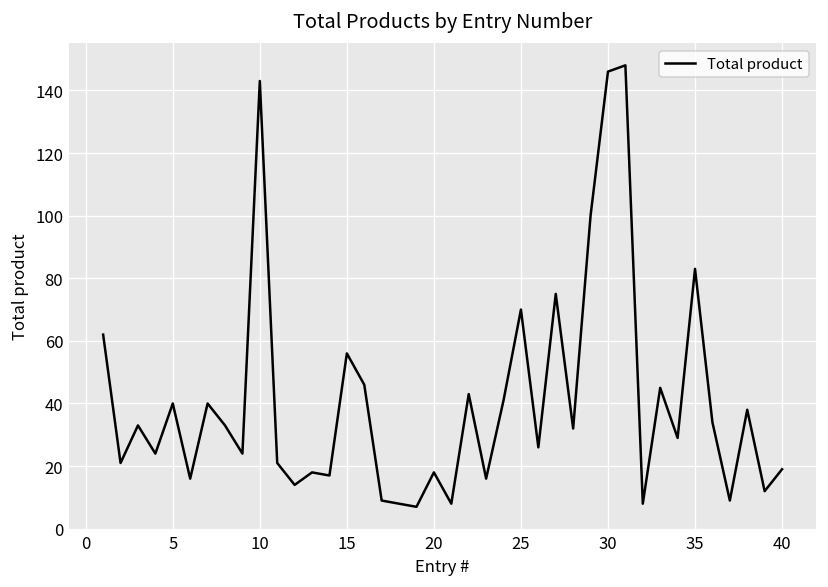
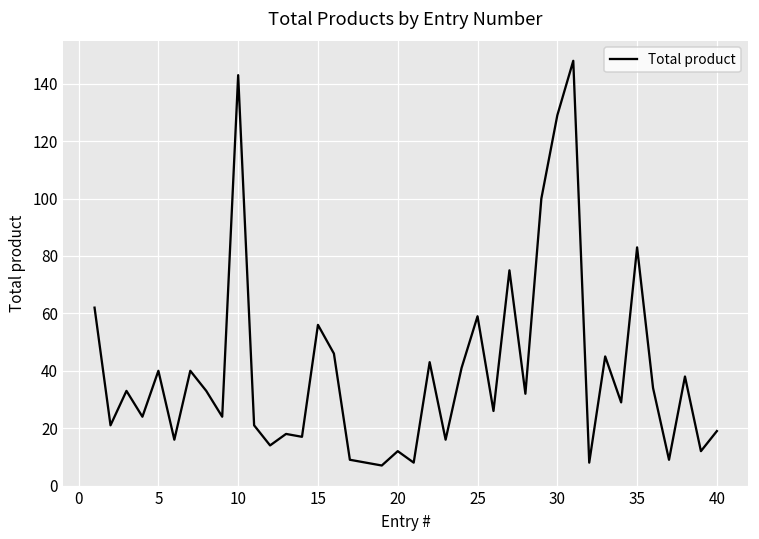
20: 18 -> 12
25: 70 -> 59
30: 146 -> 129
